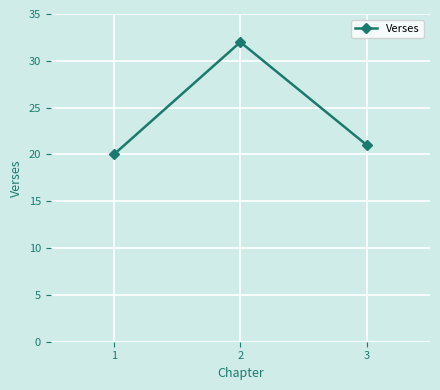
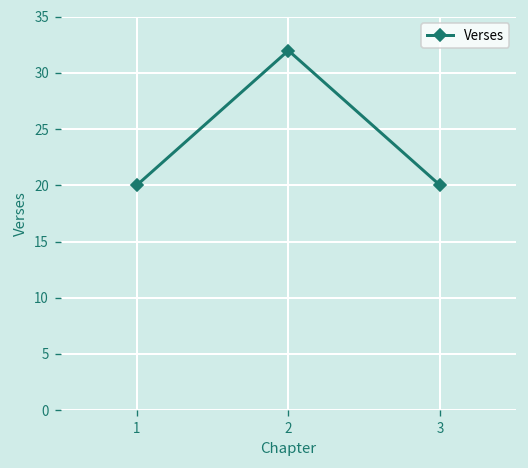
3: 21 -> 20
